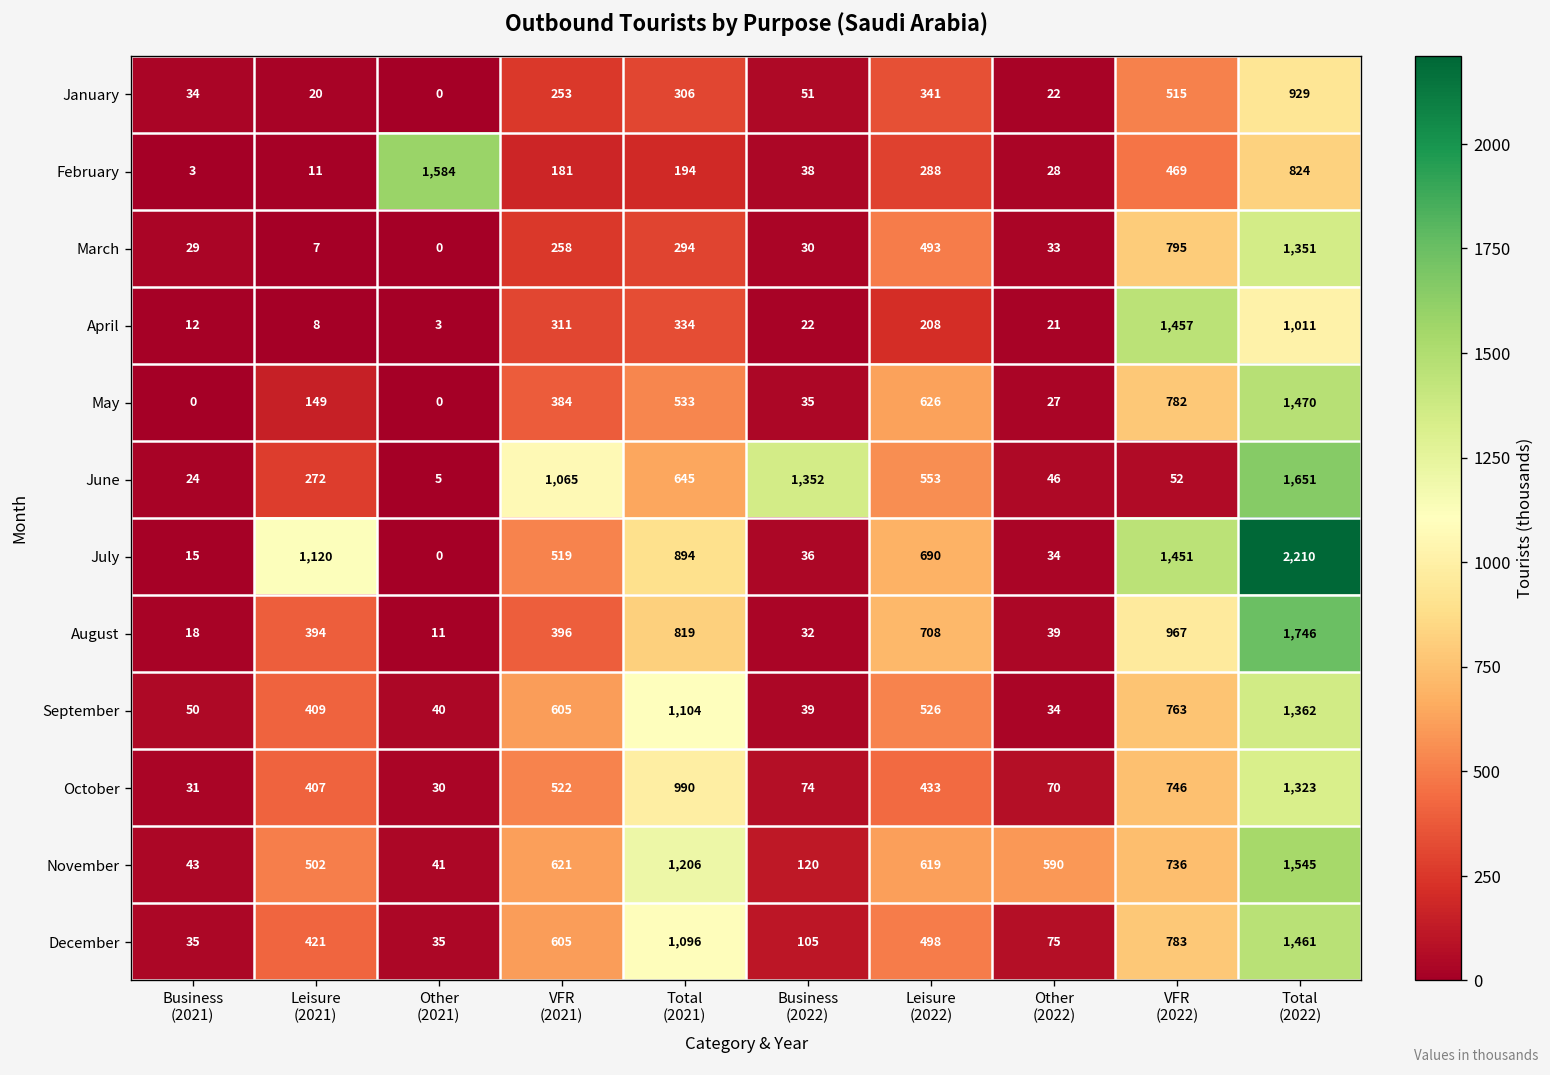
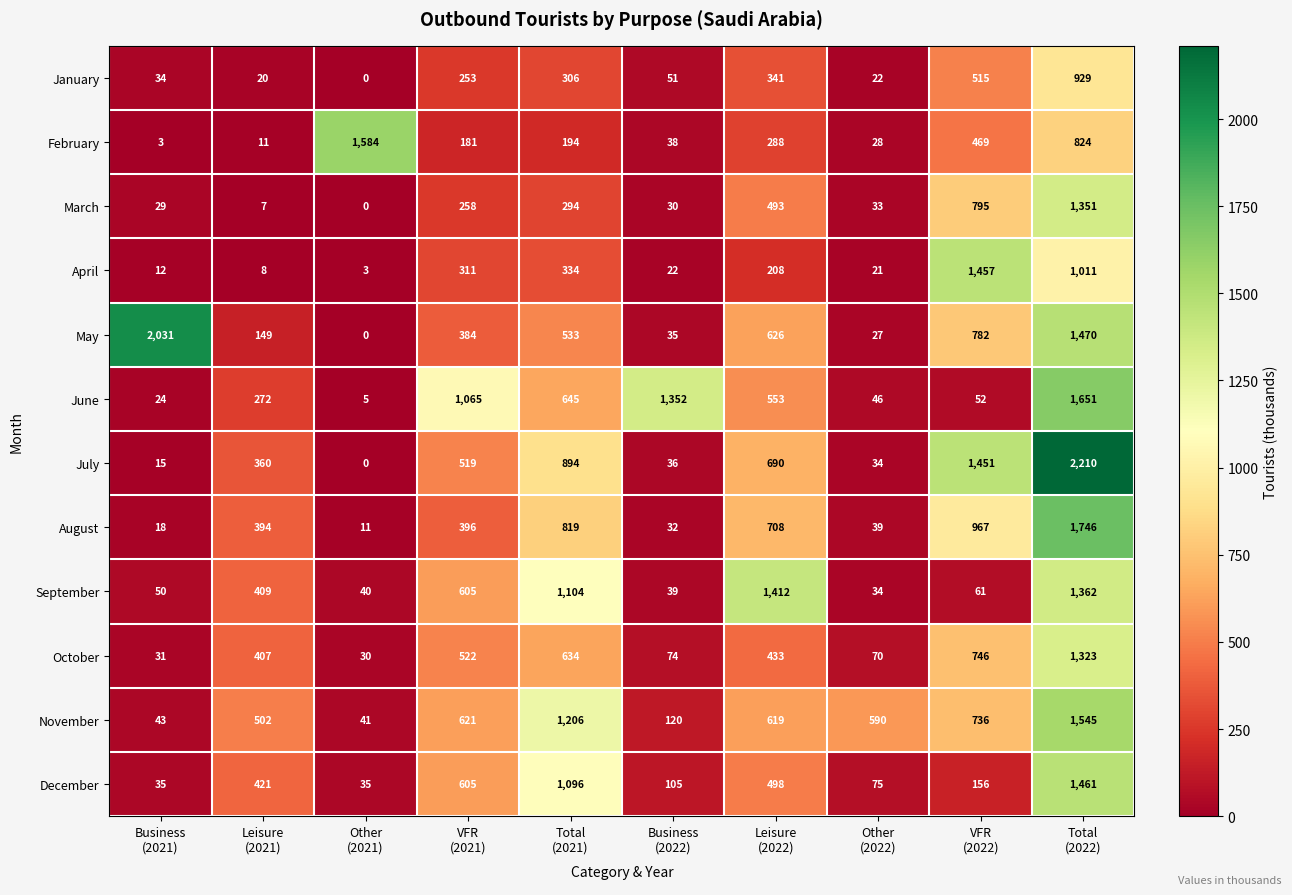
May, Business (2021): 0 -> 2,031
July, Leisure (2021): 1,120 -> 360
September, Leisure (2022): 526 -> 1,412
September, VFR (2022): 763 -> 61
October, Total (2021): 990 -> 634
December, VFR (2022): 783 -> 156
